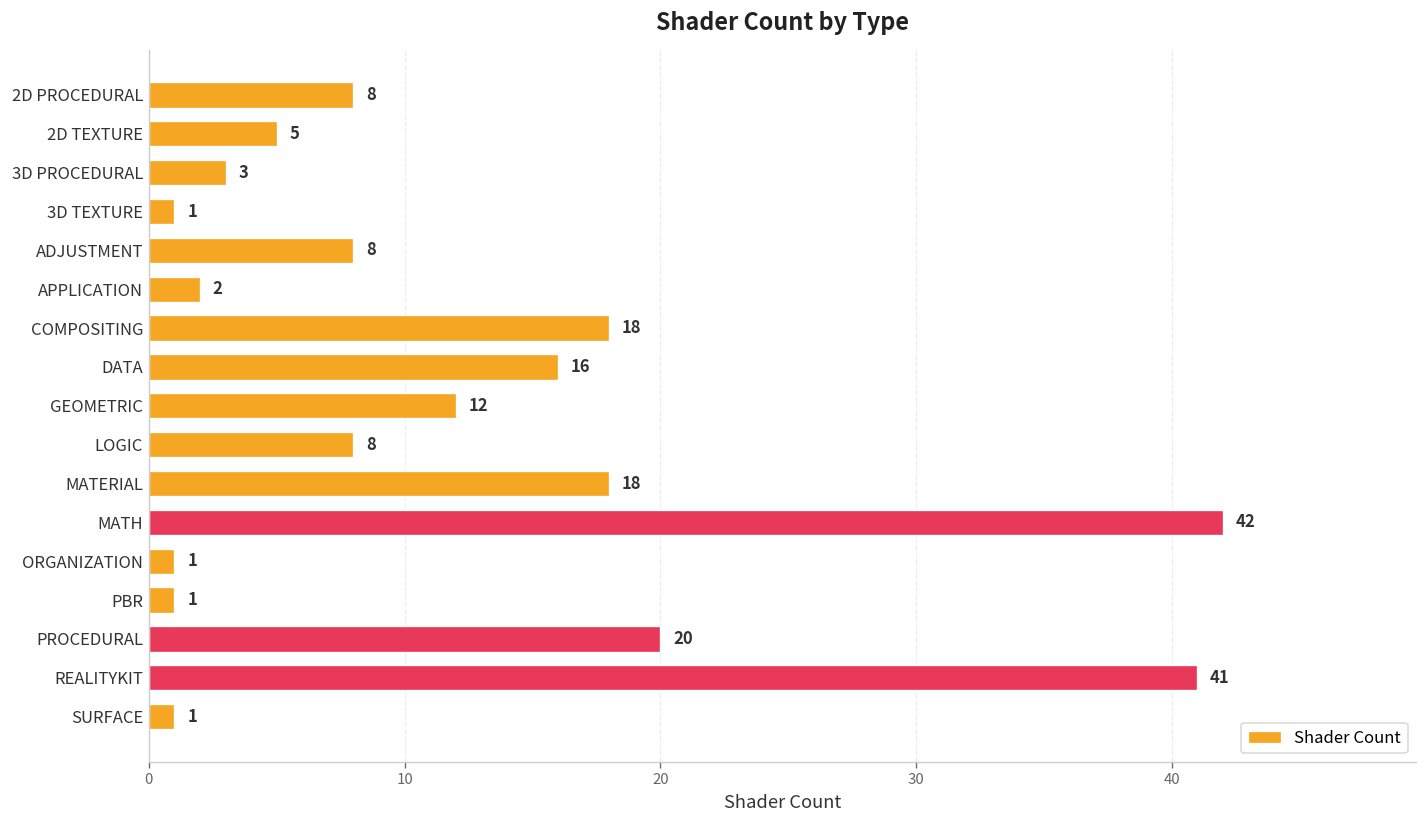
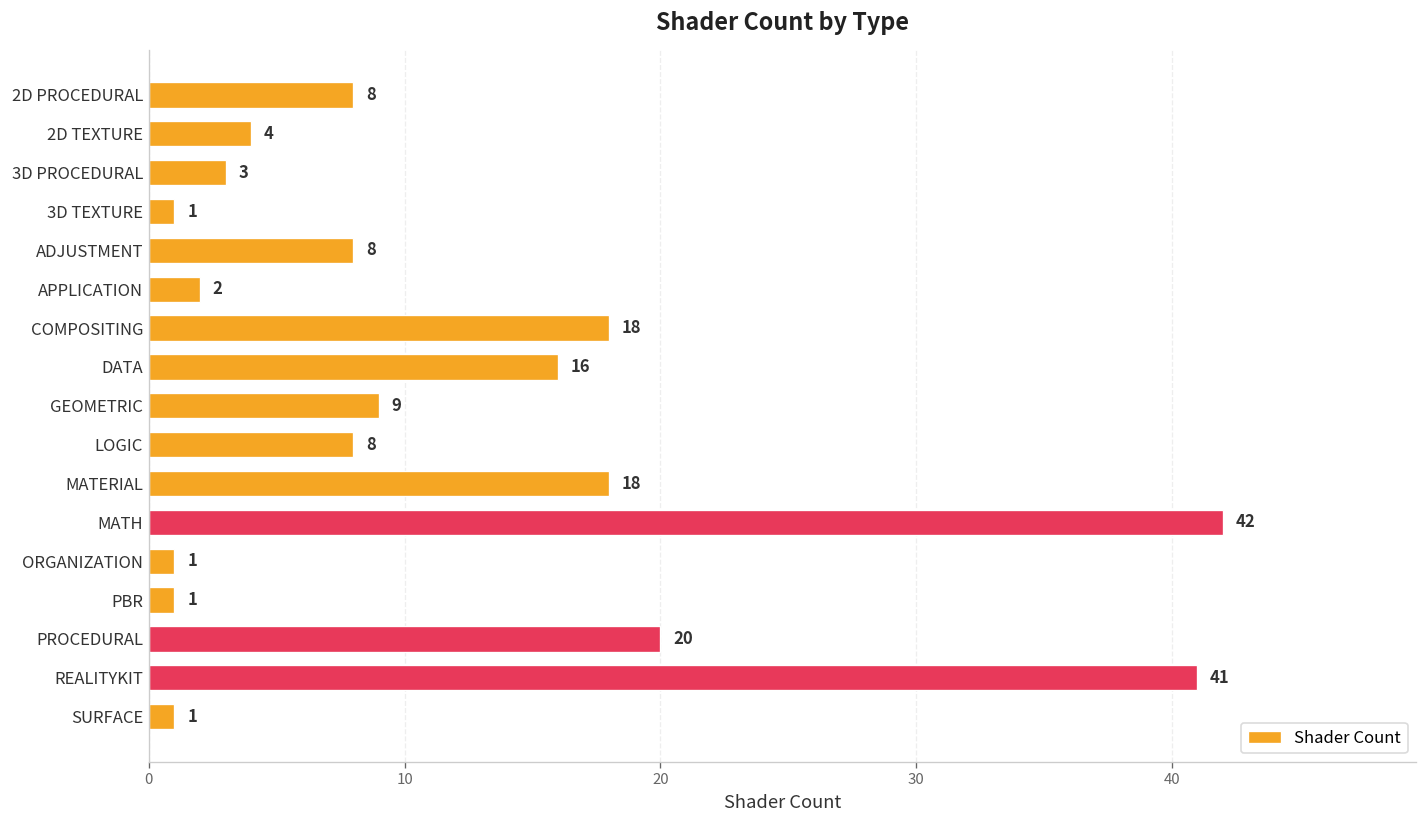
2D TEXTURE: 5 -> 4
GEOMETRIC: 12 -> 9
